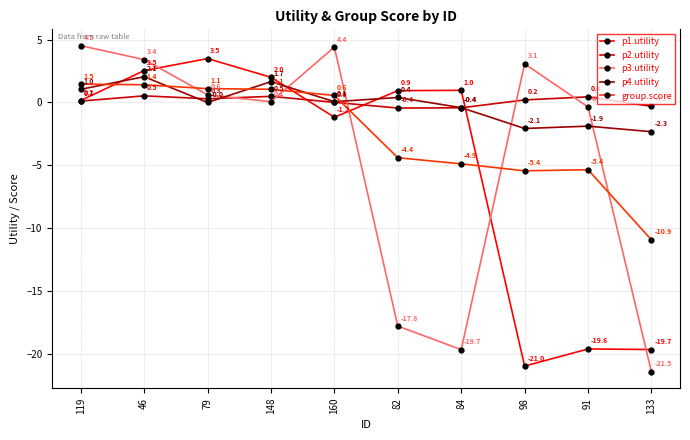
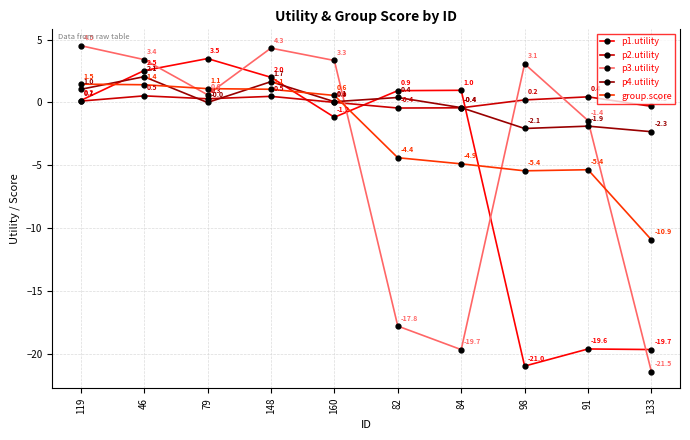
p3.utility, 148: 0.1 -> 4.3
p3.utility, 160: 4.4 -> 3.3
p3.utility, 91: -0.4 -> -1.4
